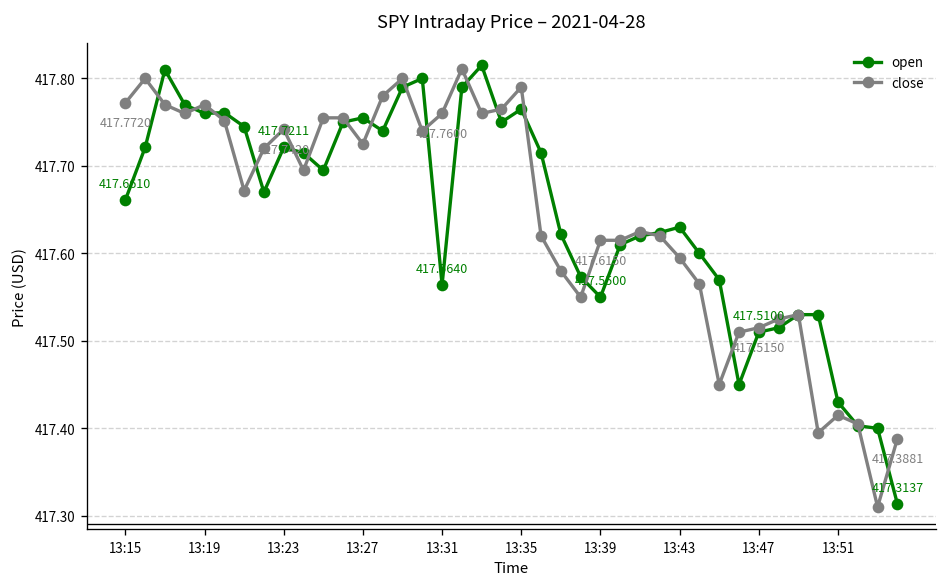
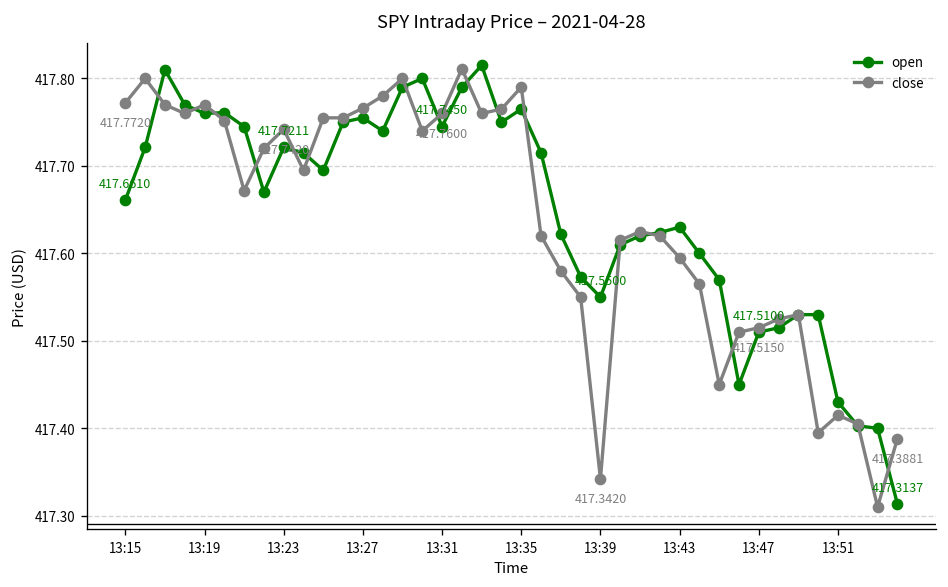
close, 13:27: 417.73 -> 417.77
open, 13:31: 417.5640 -> 417.7450
close, 13:39: 417.6150 -> 417.3420
